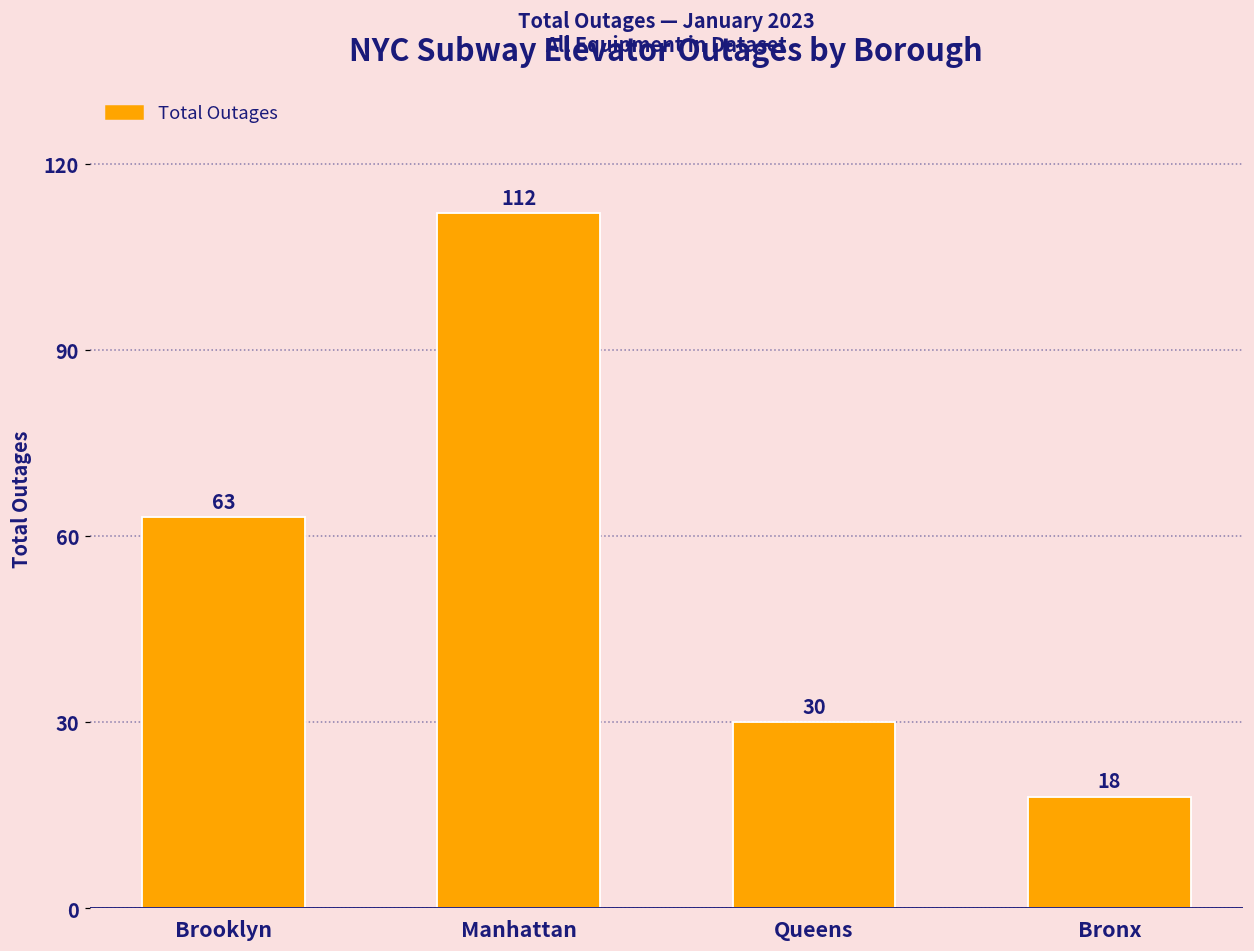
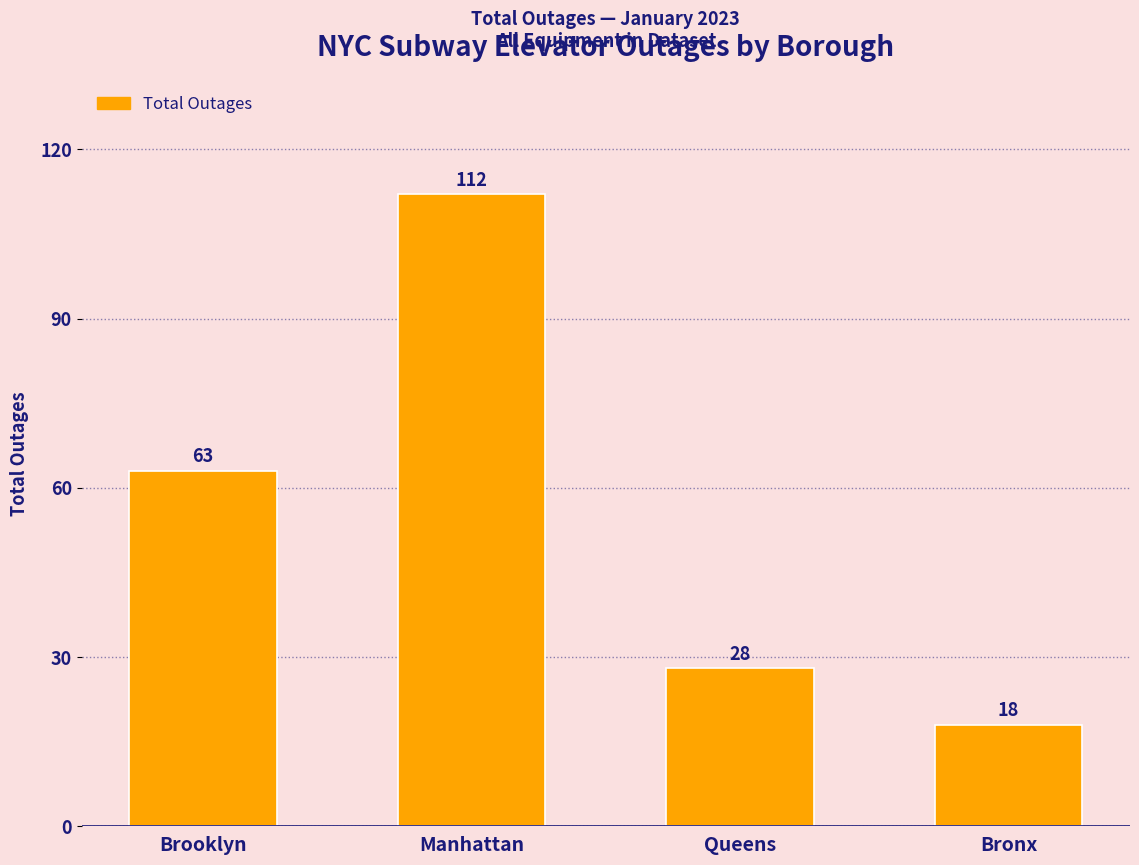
Queens: 30 -> 28
